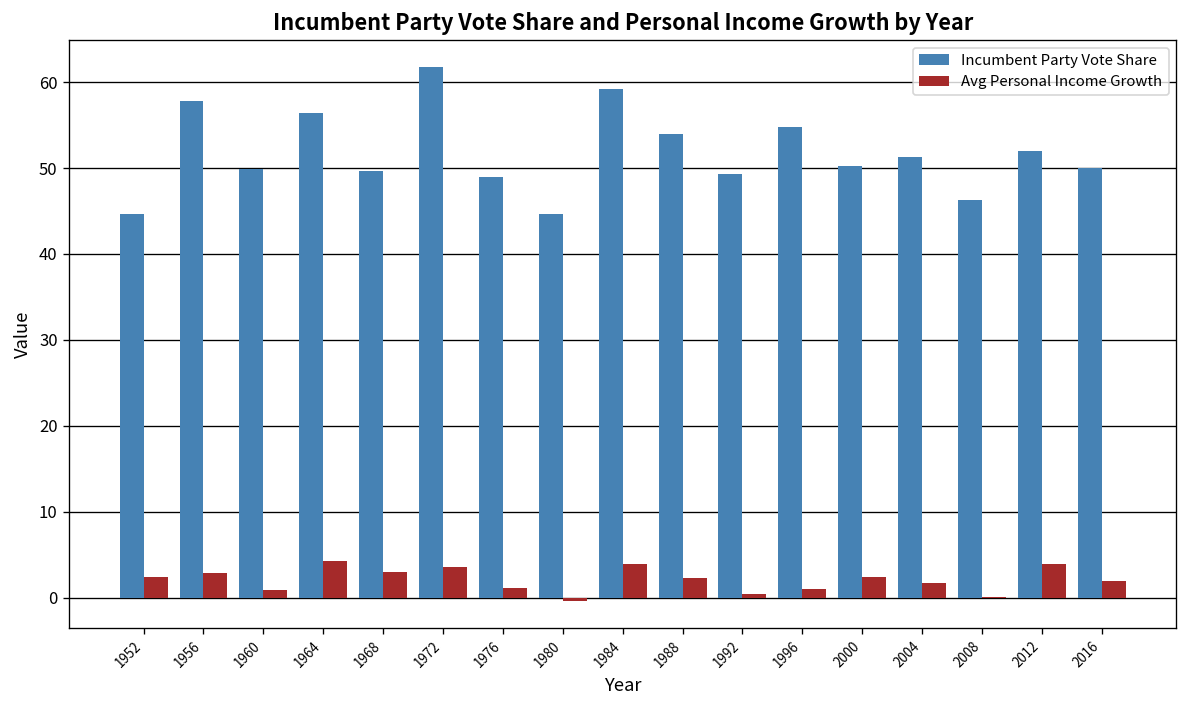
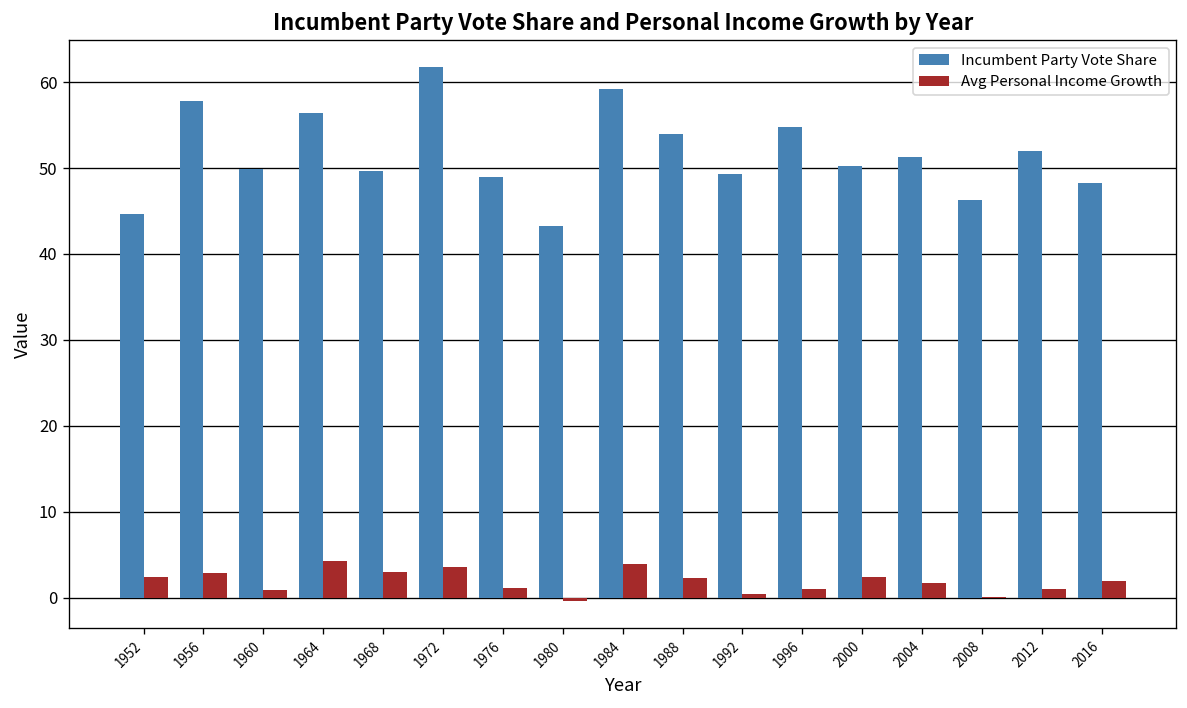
Incumbent Party Vote Share, 1980: 45 -> 43
Avg Personal Income Growth, 2012: 4 -> 1
Incumbent Party Vote Share, 2016: 50 -> 48
